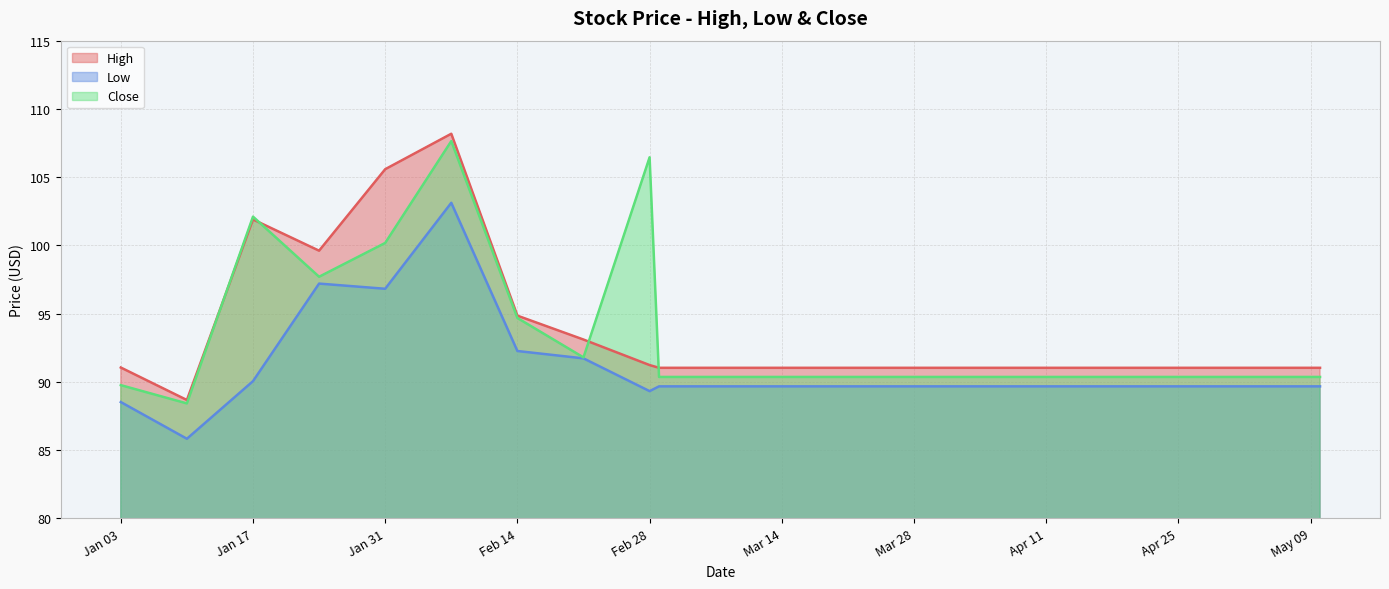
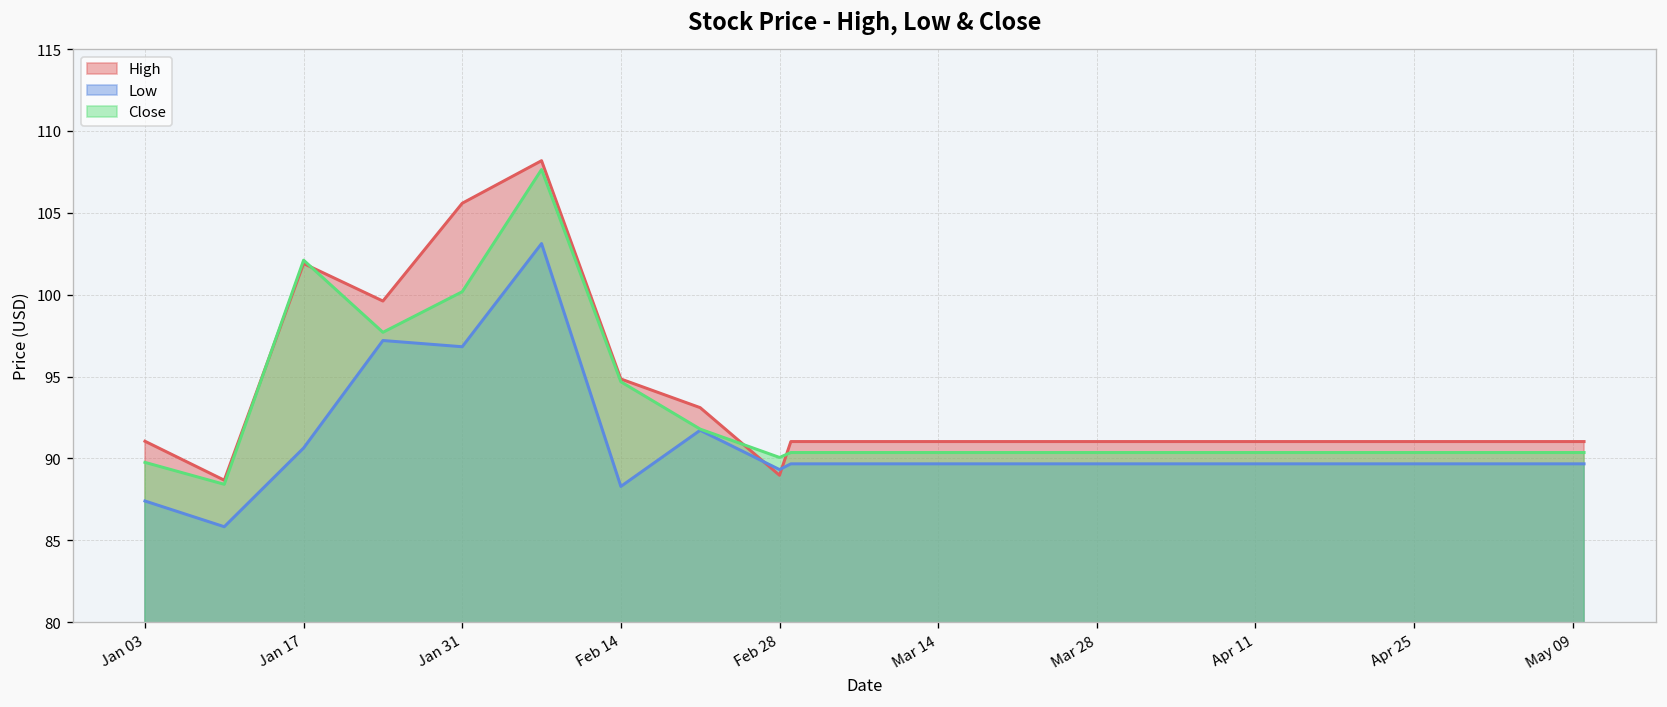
Low, Jan 03: 88.5 -> 87.4
Low, Jan 17: 90.1 -> 90.6
Low, Feb 14: 92.3 -> 88.3
High, Feb 28: 91.2 -> 89.0
Close, Feb 28: 106.5 -> 90.1
